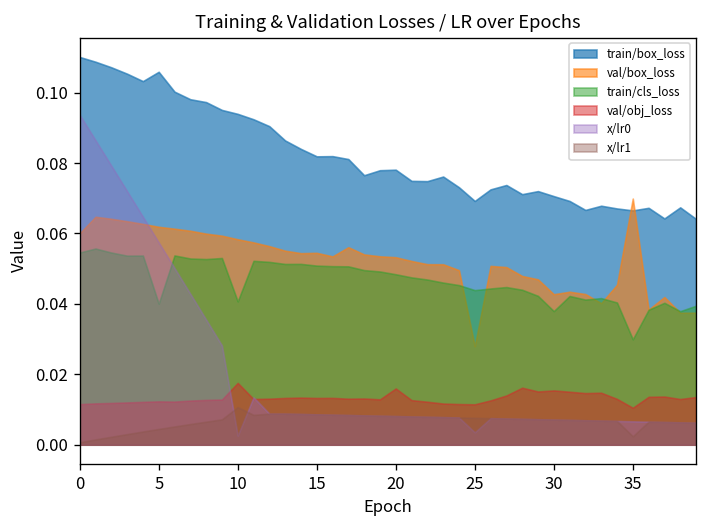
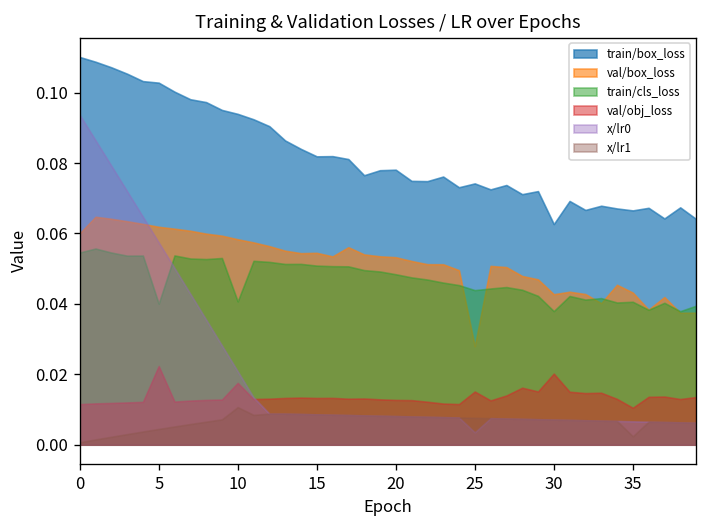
train/box_loss, 5: 0.106 -> 0.103
val/obj_loss, 5: 0.012 -> 0.022
x/lr0, 10: 0.003 -> 0.021
val/obj_loss, 20: 0.016 -> 0.013
train/box_loss, 25: 0.069 -> 0.074
val/obj_loss, 25: 0.011 -> 0.015
train/box_loss, 30: 0.071 -> 0.063
val/obj_loss, 30: 0.015 -> 0.020
val/box_loss, 35: 0.070 -> 0.043
train/cls_loss, 35: 0.030 -> 0.041
